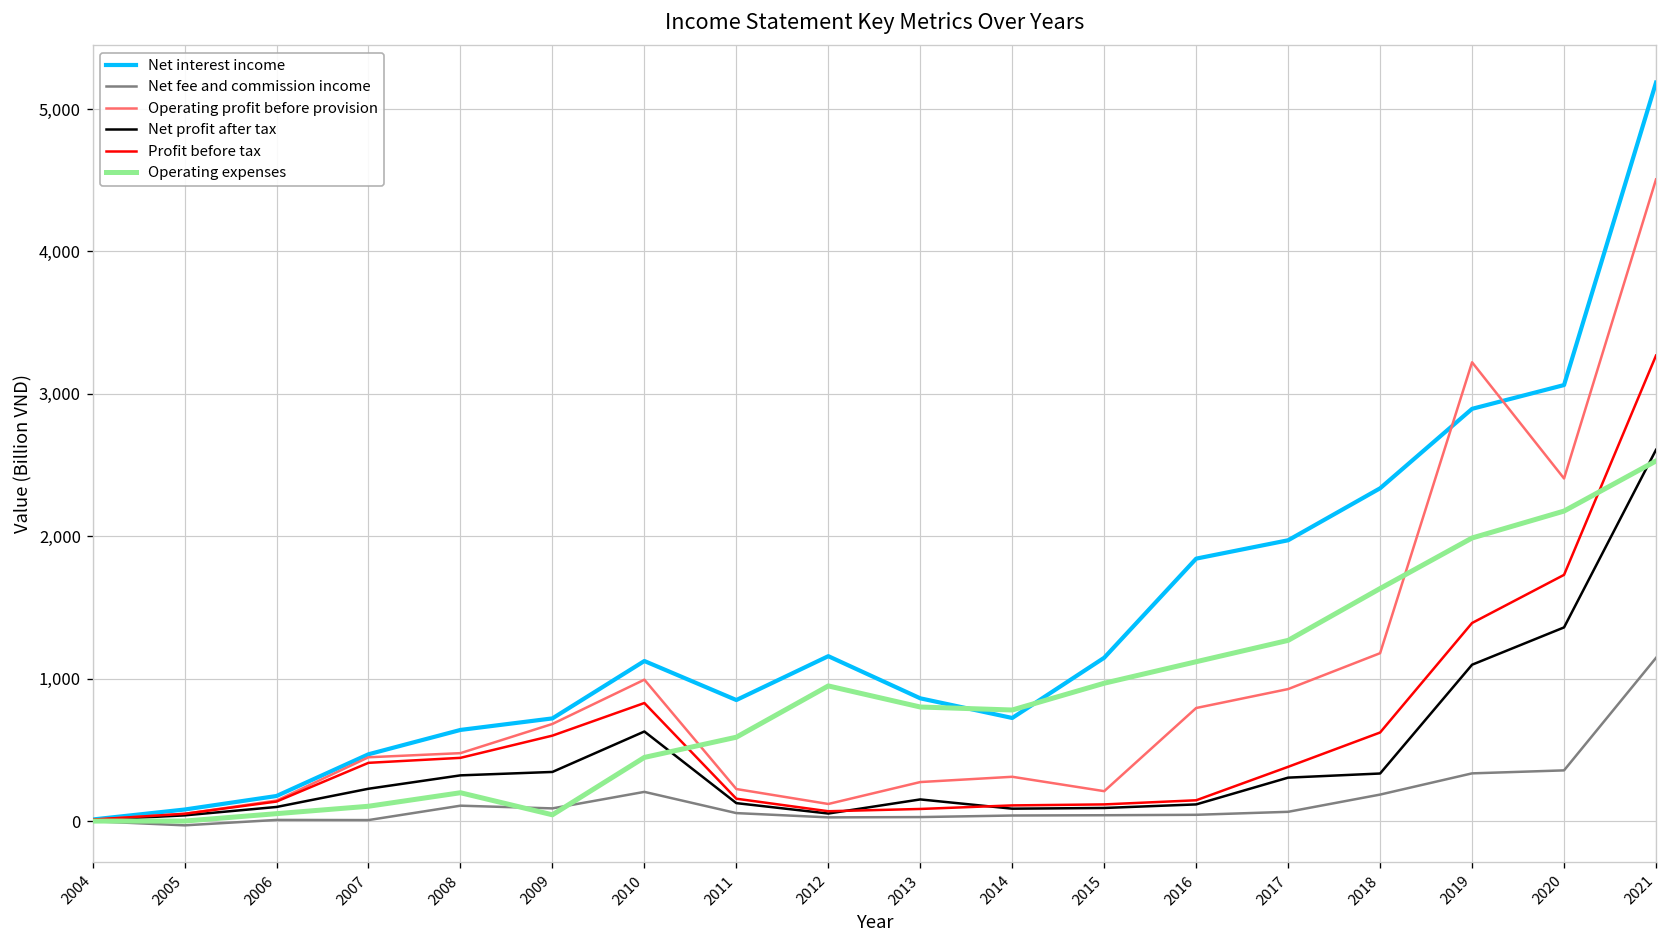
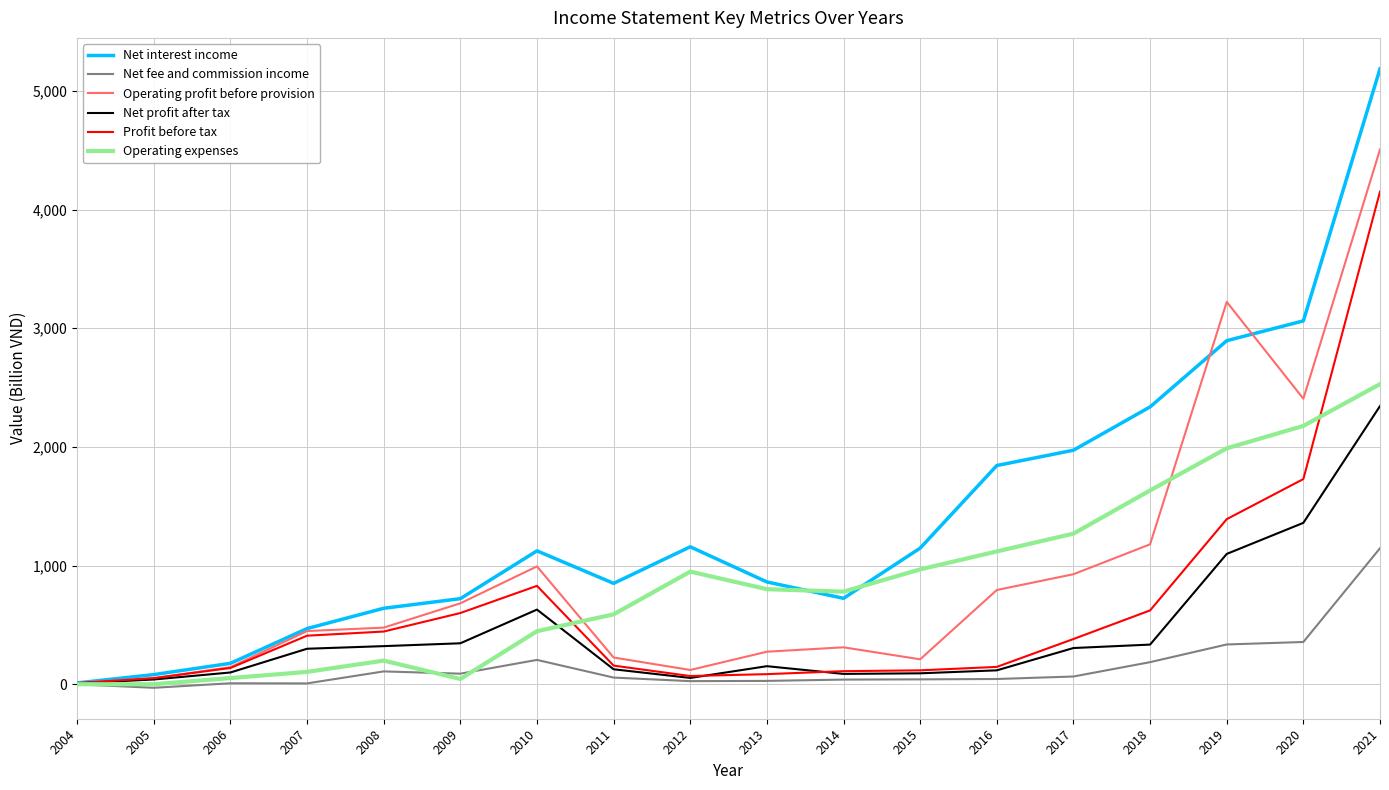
Net profit after tax, 2007: 230 -> 300
Net profit after tax, 2021: 2,610 -> 2,340
Profit before tax, 2021: 3,270 -> 4,150
